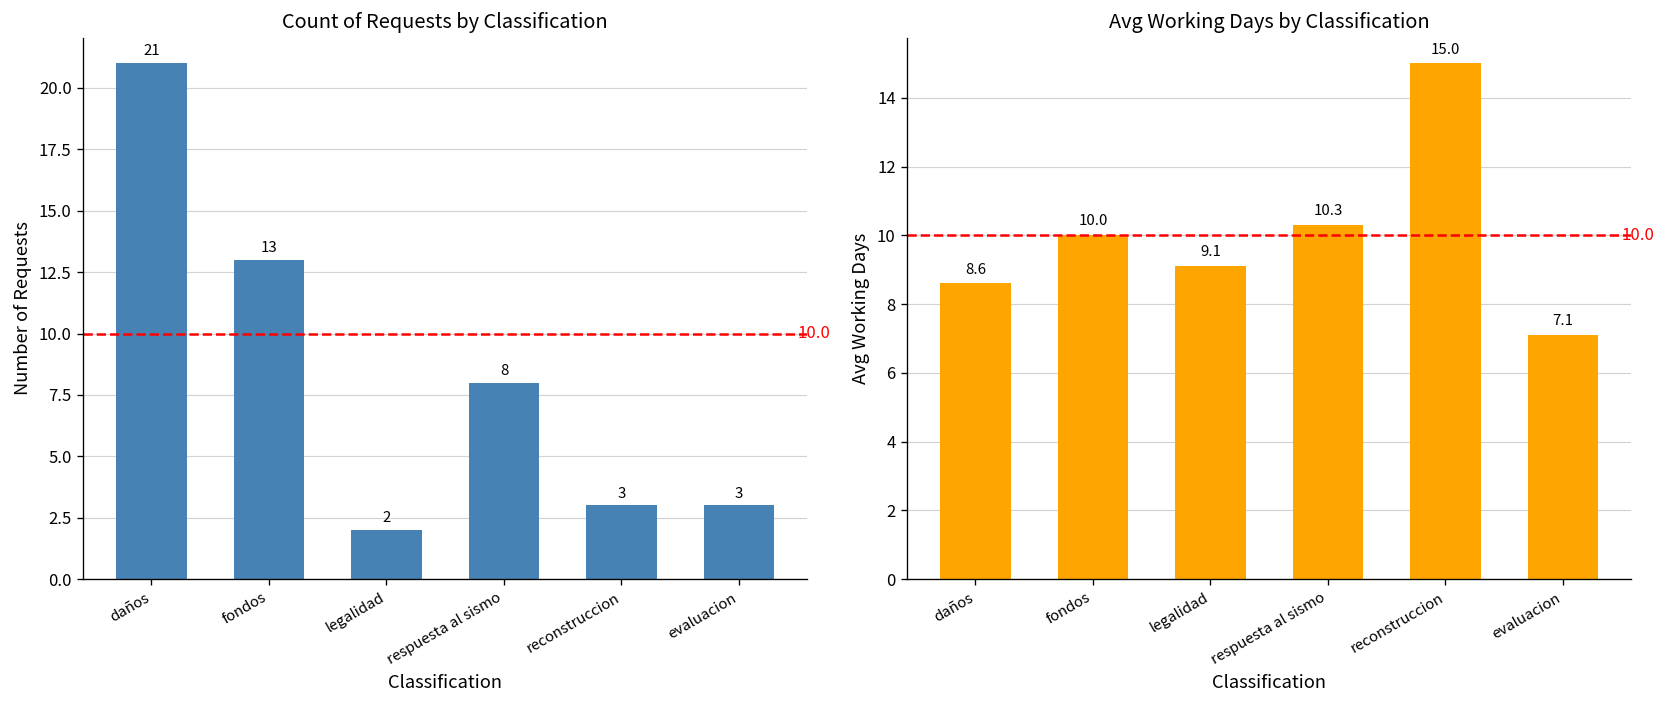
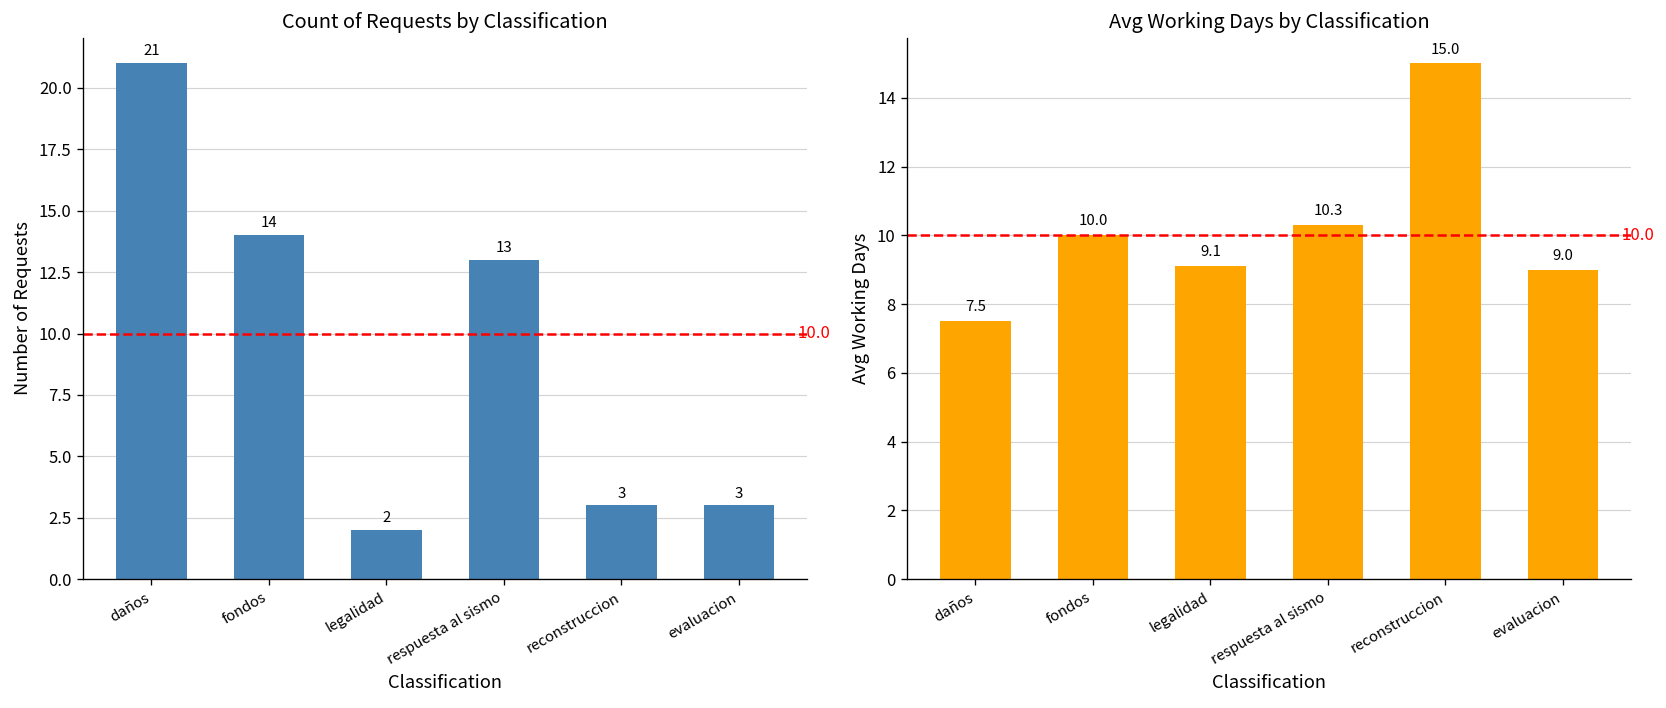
Count of Requests by Classification, fondos: 13 -> 14
Count of Requests by Classification, respuesta al sismo: 8 -> 13
Avg Working Days by Classification, daños: 8.6 -> 7.5
Avg Working Days by Classification, evaluacion: 7.1 -> 9.0
